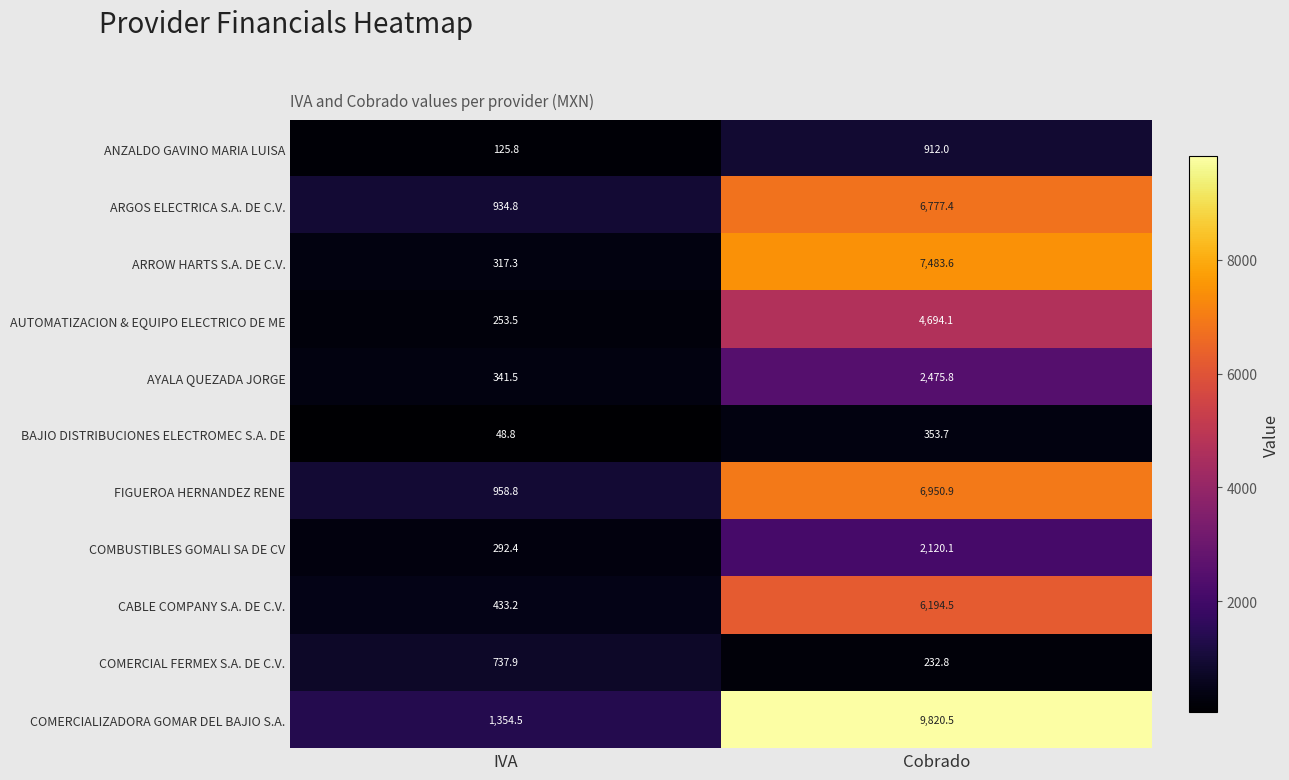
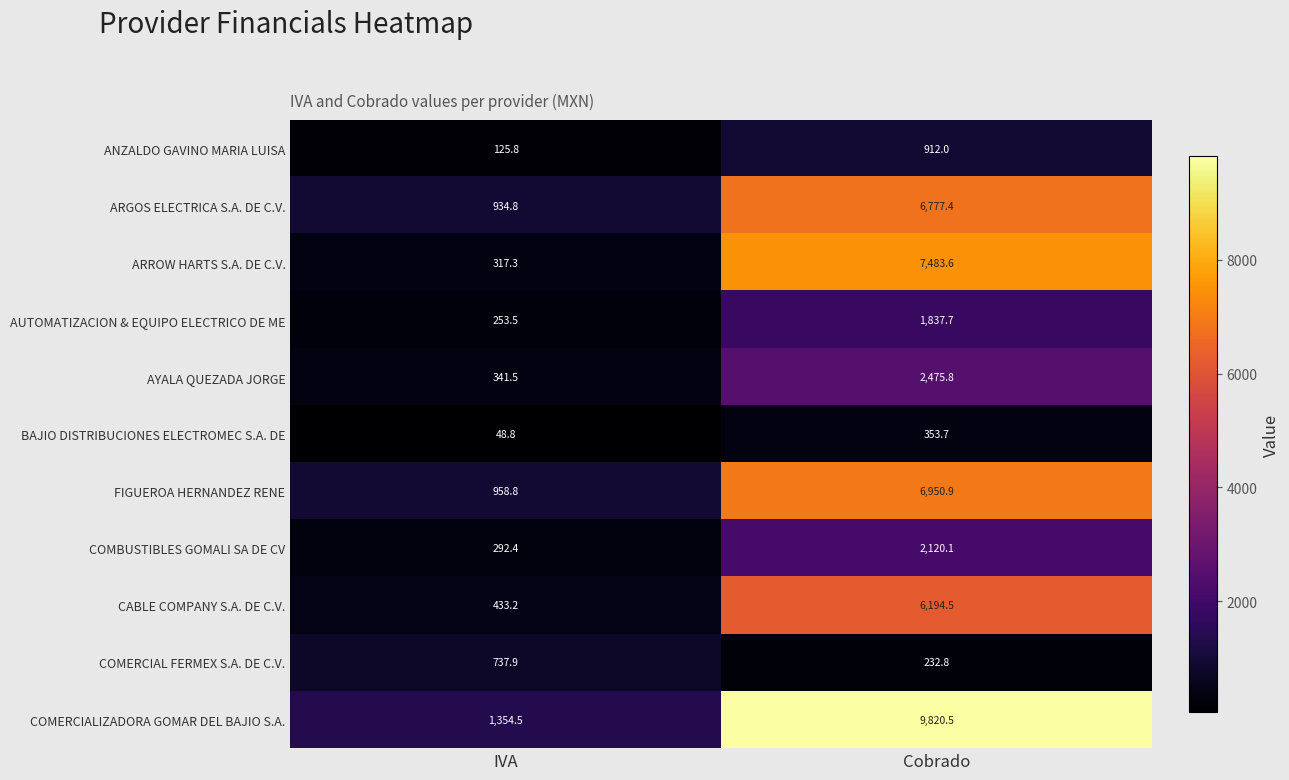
AUTOMATIZACION & EQUIPO ELECTRICO DE ME, Cobrado: 4,694.1 -> 1,837.7
